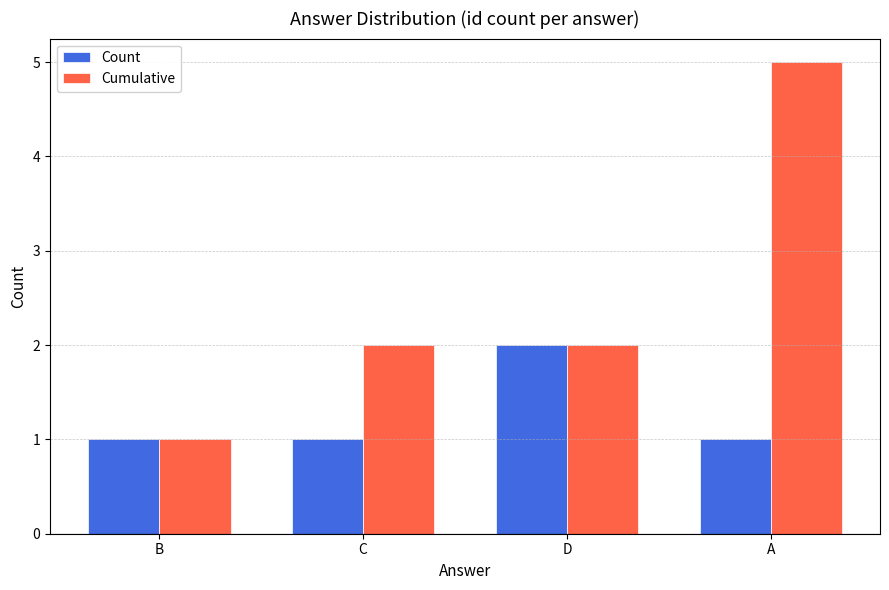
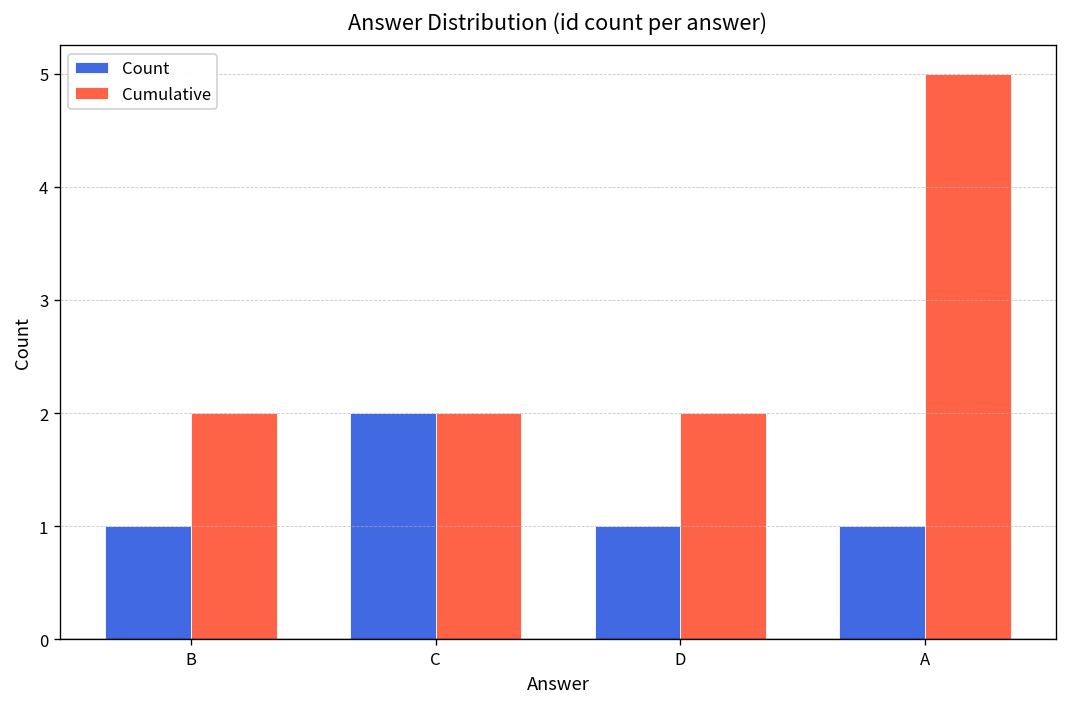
Cumulative, B: 1 -> 2
Count, C: 1 -> 2
Count, D: 2 -> 1
